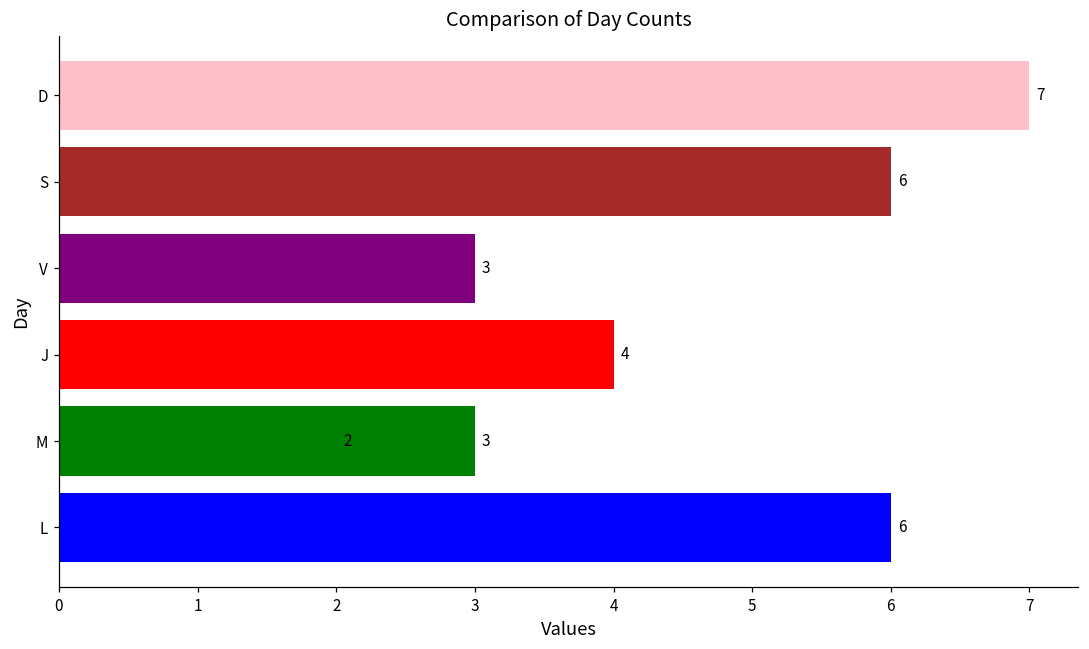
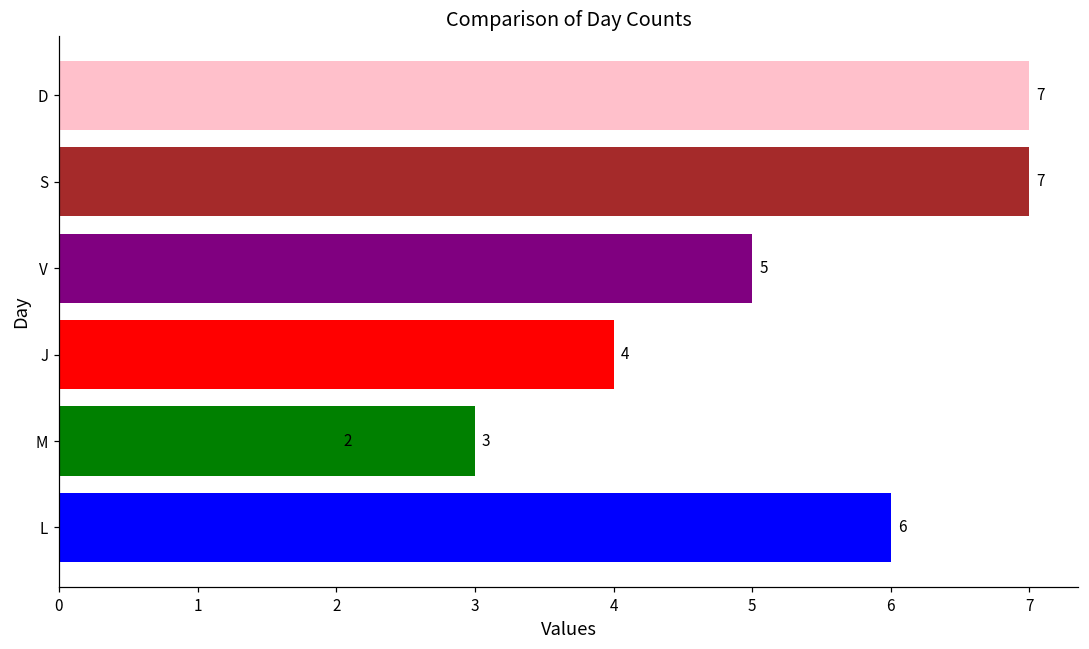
S: 6 -> 7
V: 3 -> 5
